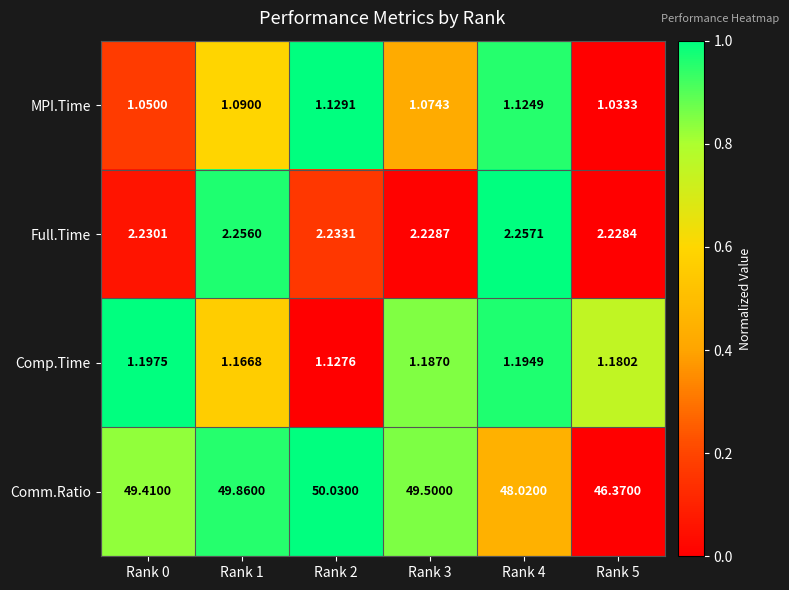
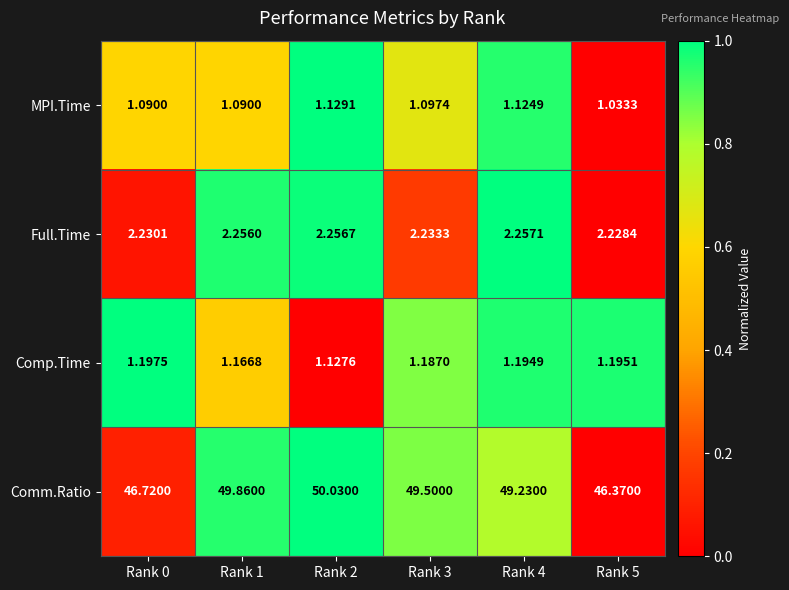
MPI.Time, Rank 0: 1.0500 -> 1.0900
MPI.Time, Rank 3: 1.0743 -> 1.0974
Full.Time, Rank 2: 2.2331 -> 2.2567
Full.Time, Rank 3: 2.2287 -> 2.2333
Comp.Time, Rank 5: 1.1802 -> 1.1951
Comm.Ratio, Rank 0: 49.4100 -> 46.7200
Comm.Ratio, Rank 4: 48.0200 -> 49.2300
